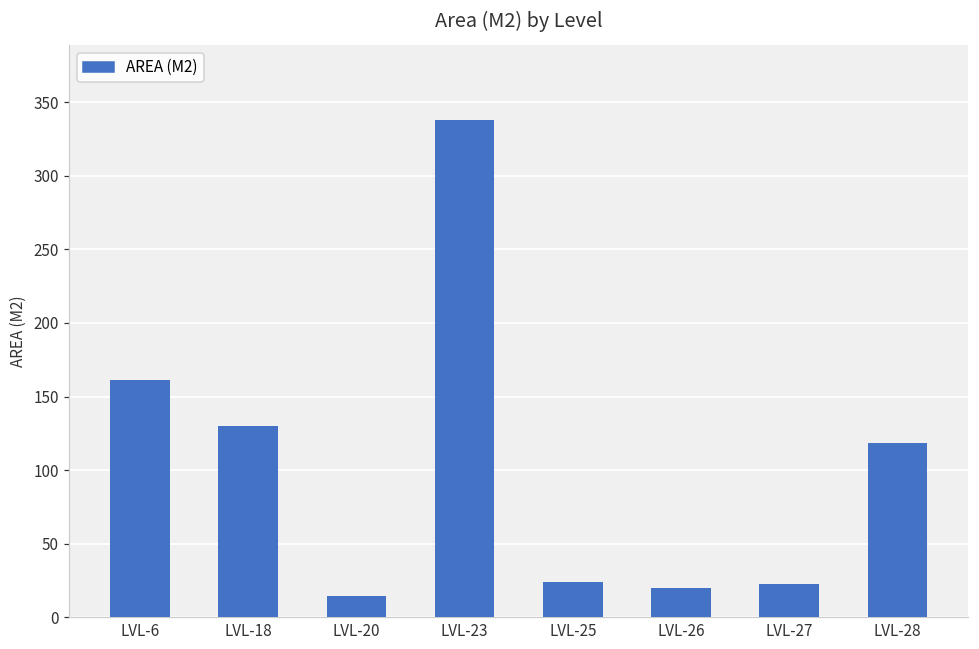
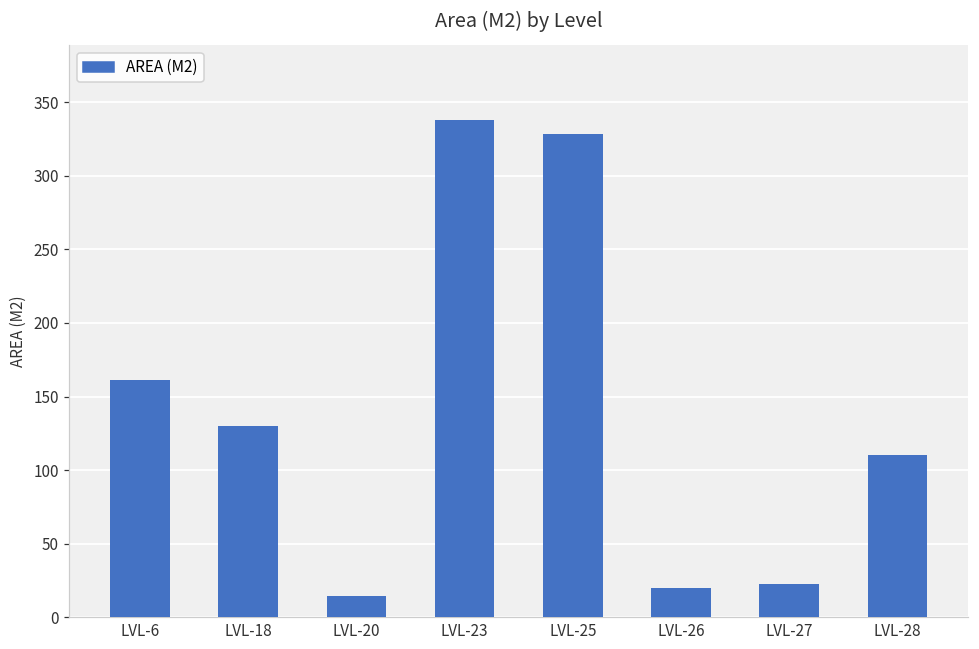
LVL-25: 24 -> 328
LVL-28: 118 -> 110
